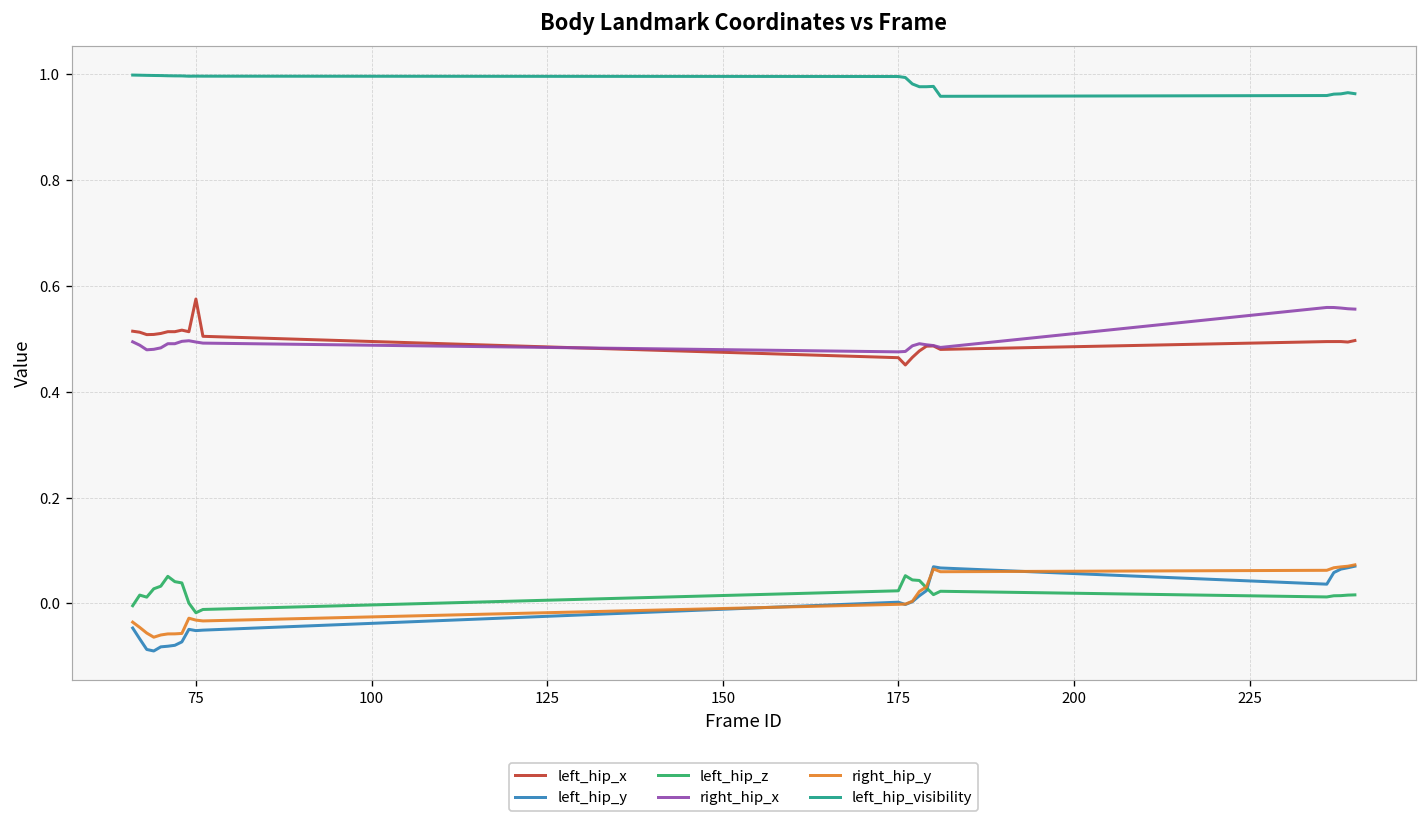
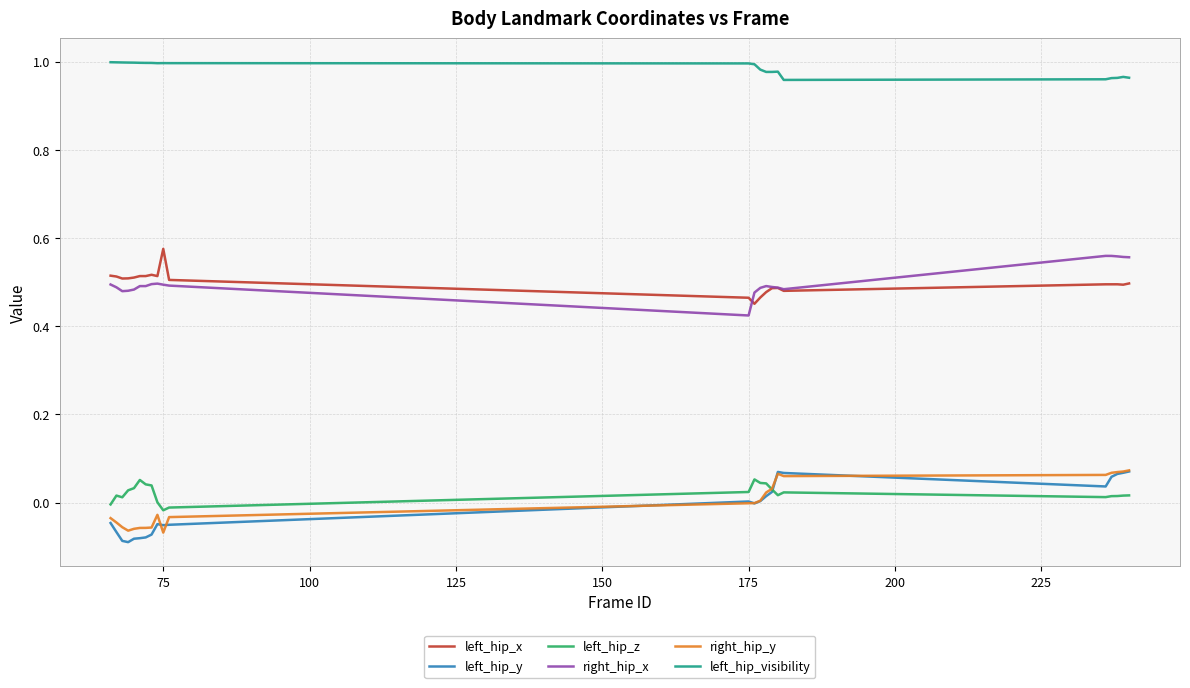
right_hip_y, 75: -0.03 -> -0.07
right_hip_x, 175: 0.48 -> 0.42
